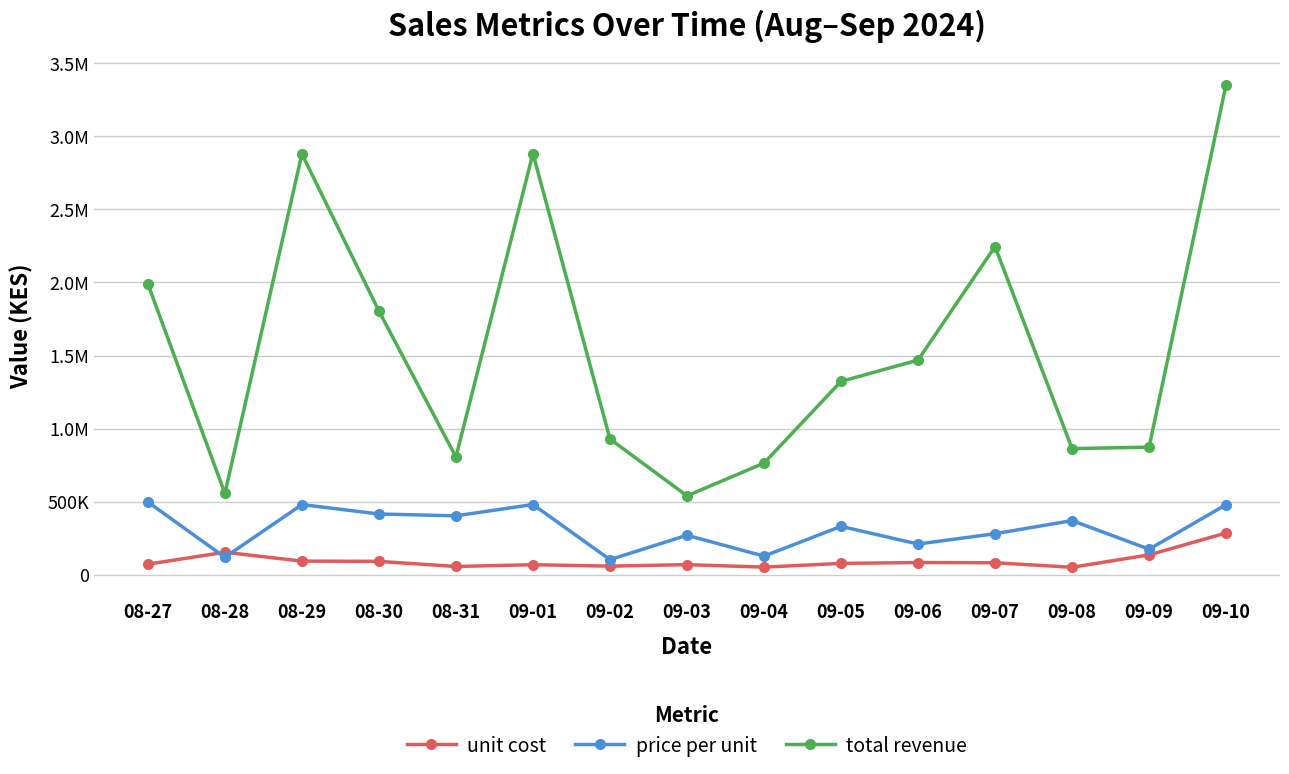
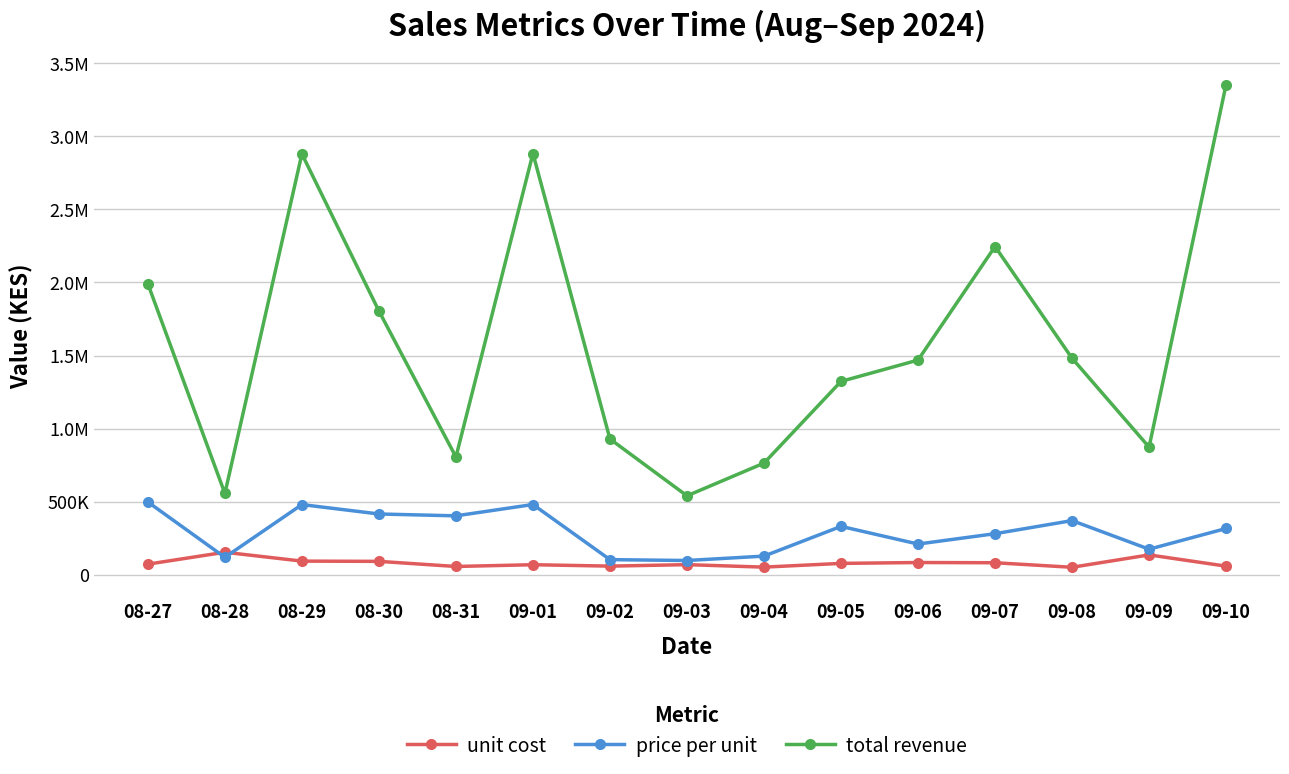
price per unit, 09-03: 270000 -> 100000
total revenue, 09-08: 860000 -> 1480000
unit cost, 09-10: 290000 -> 60000
price per unit, 09-10: 480000 -> 320000
